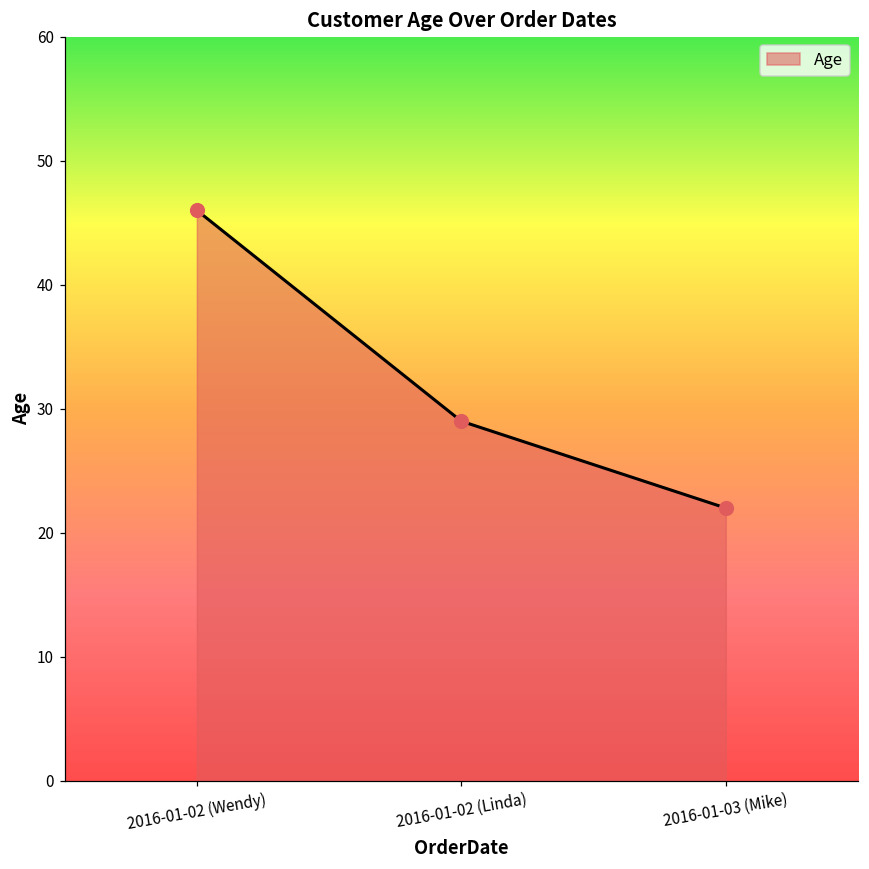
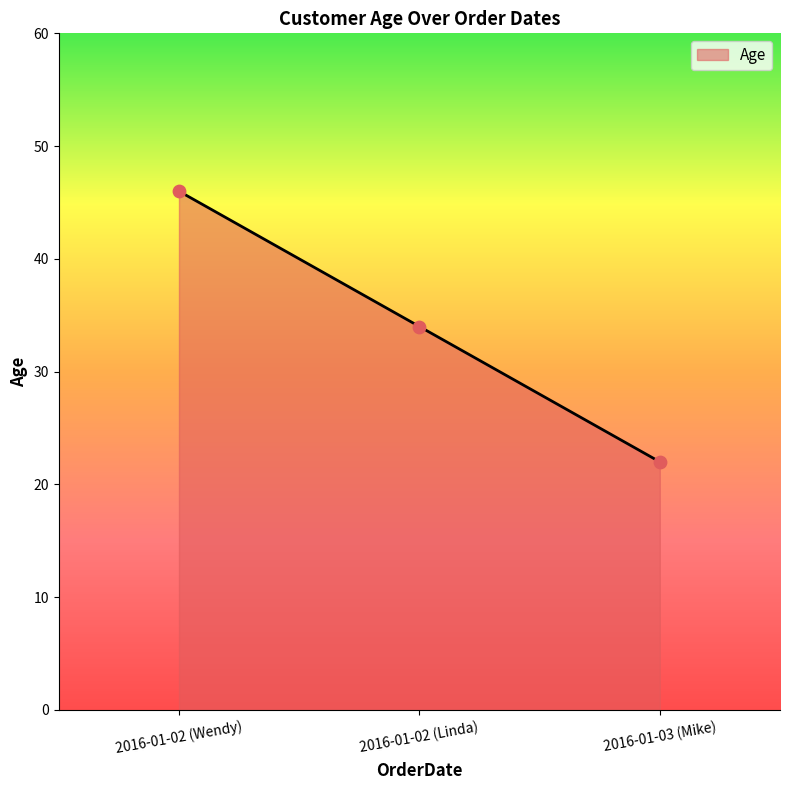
2016-01-02 (Linda): 29 -> 34
